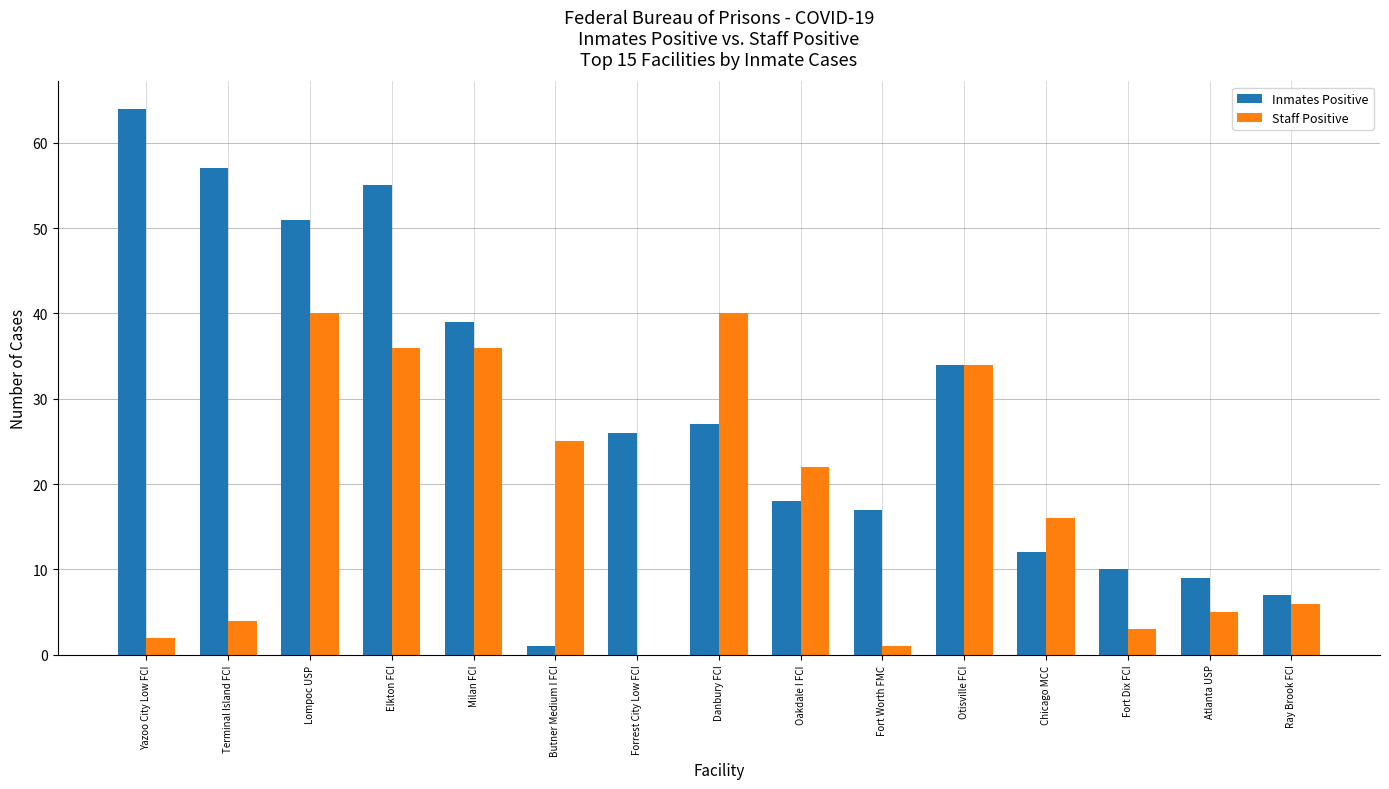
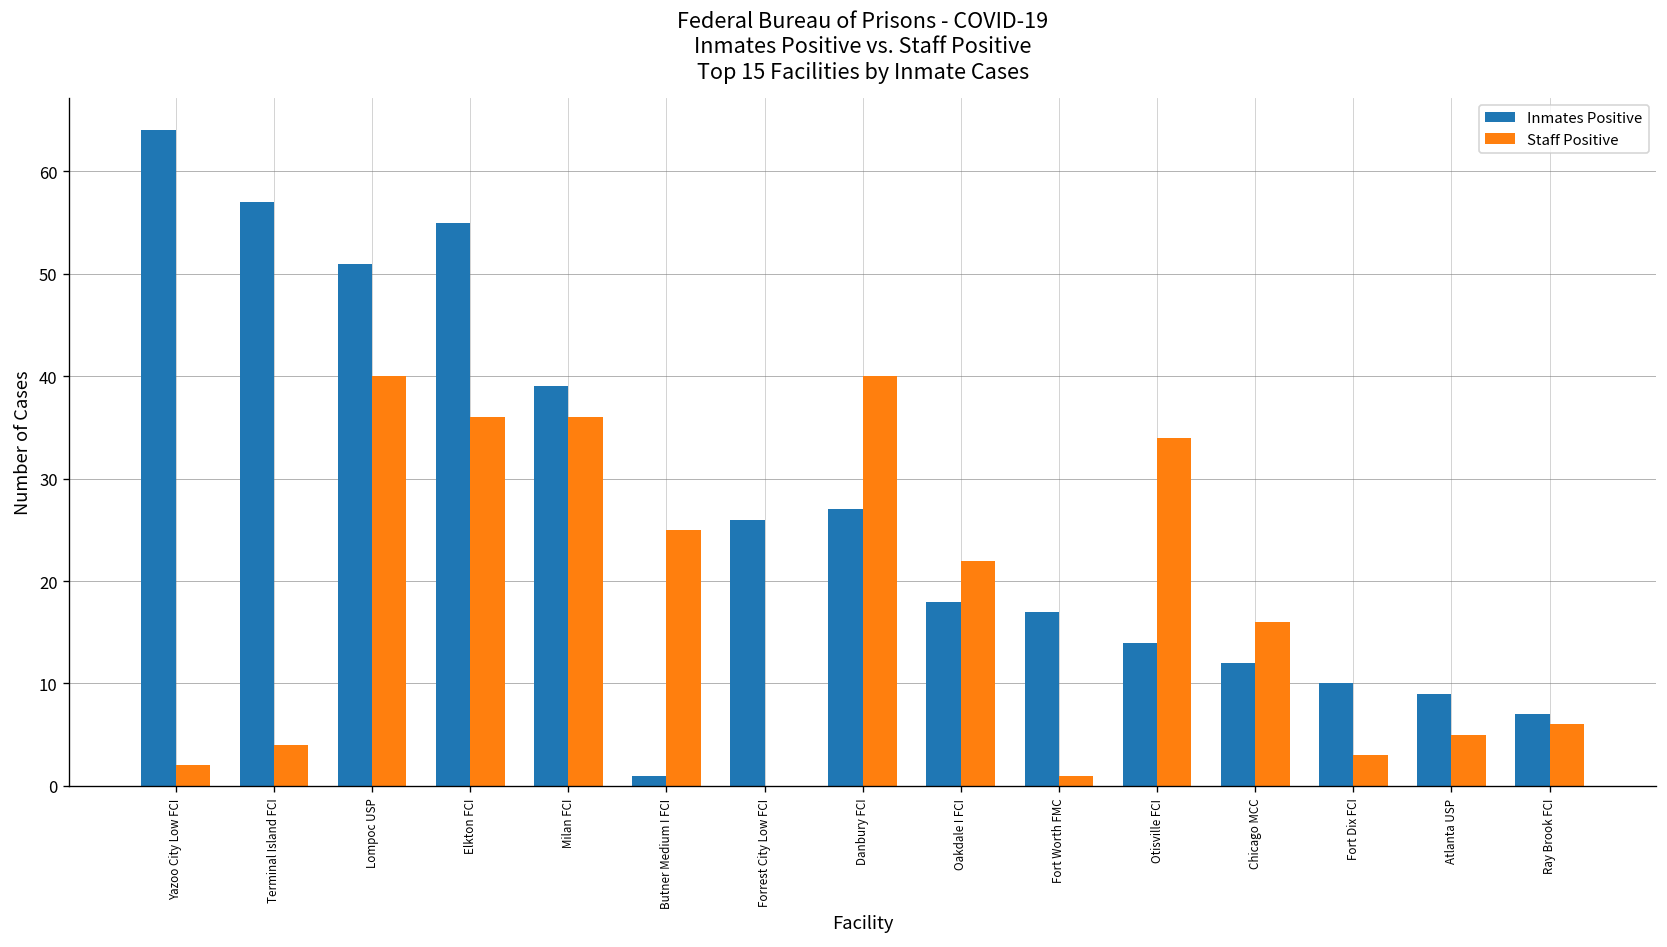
Inmates Positive, Otisville FCI: 34 -> 14
